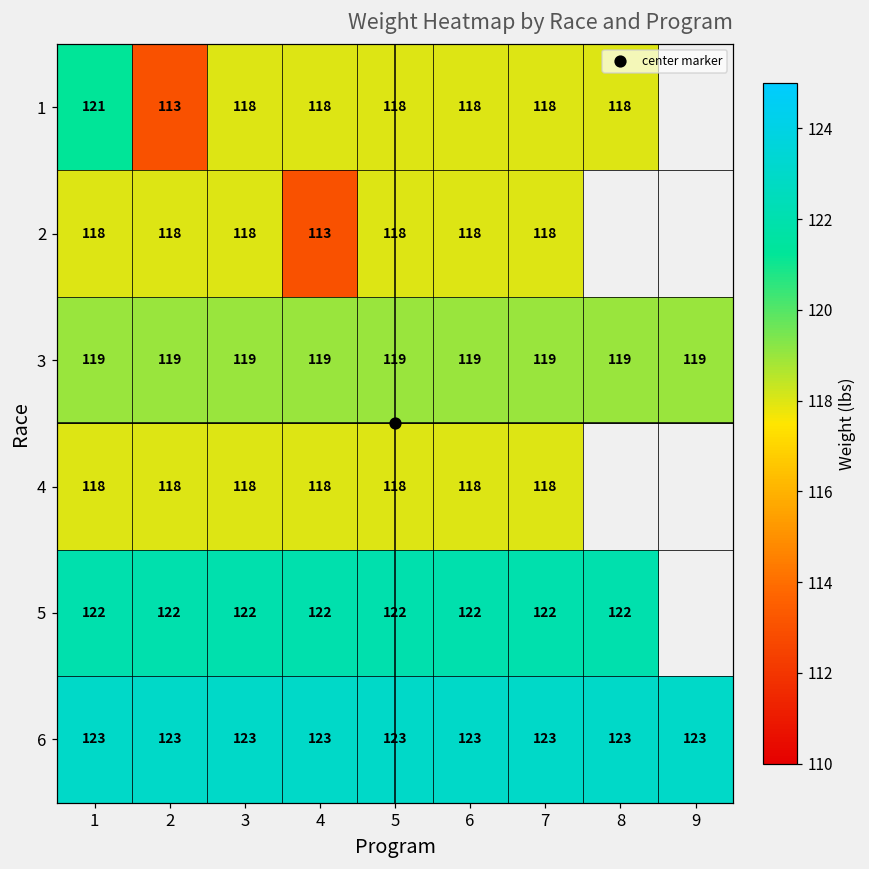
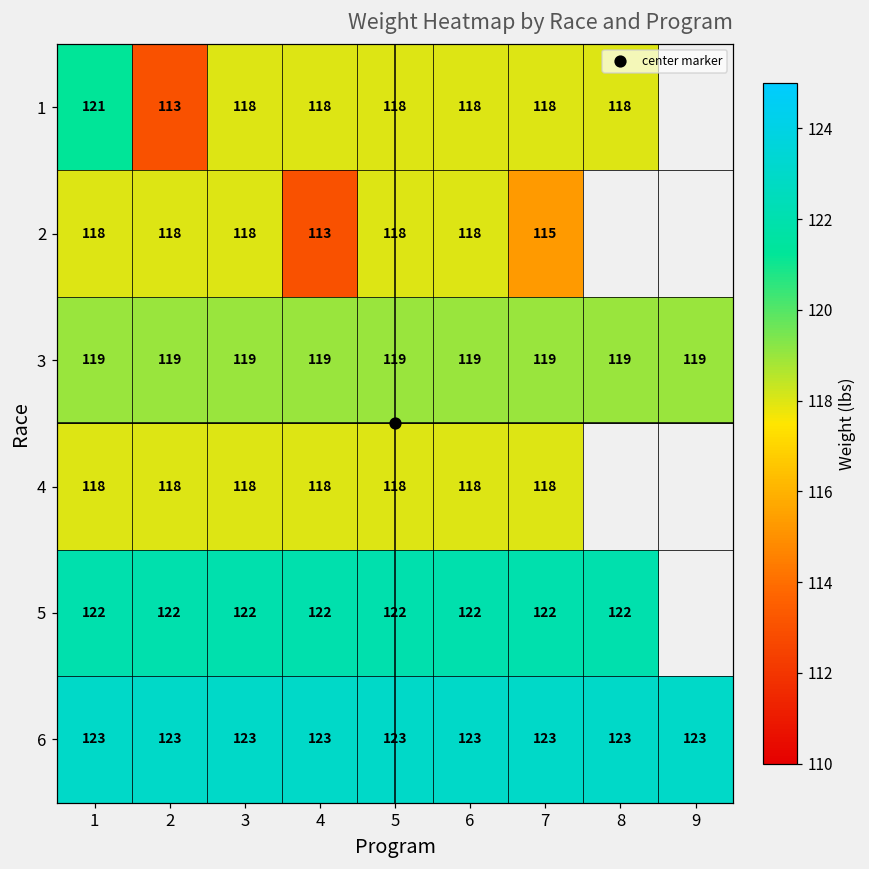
2, 7: 118 -> 115
